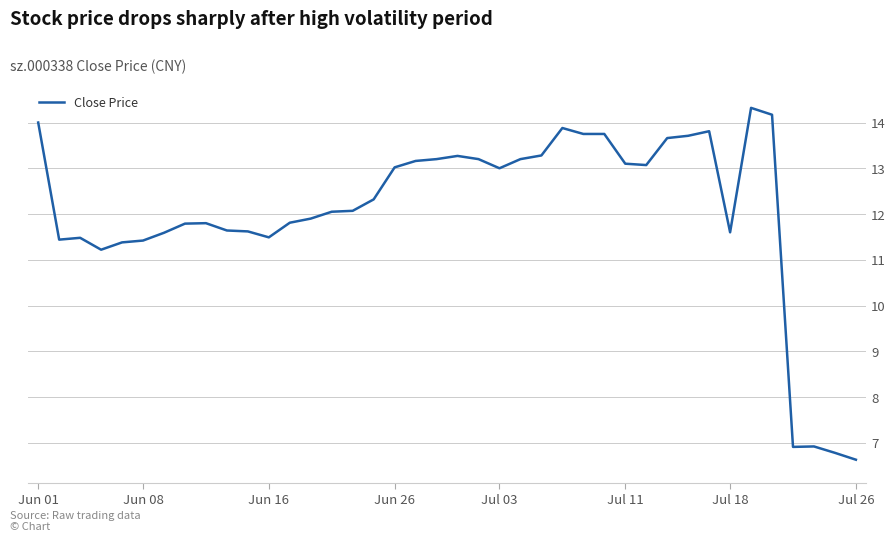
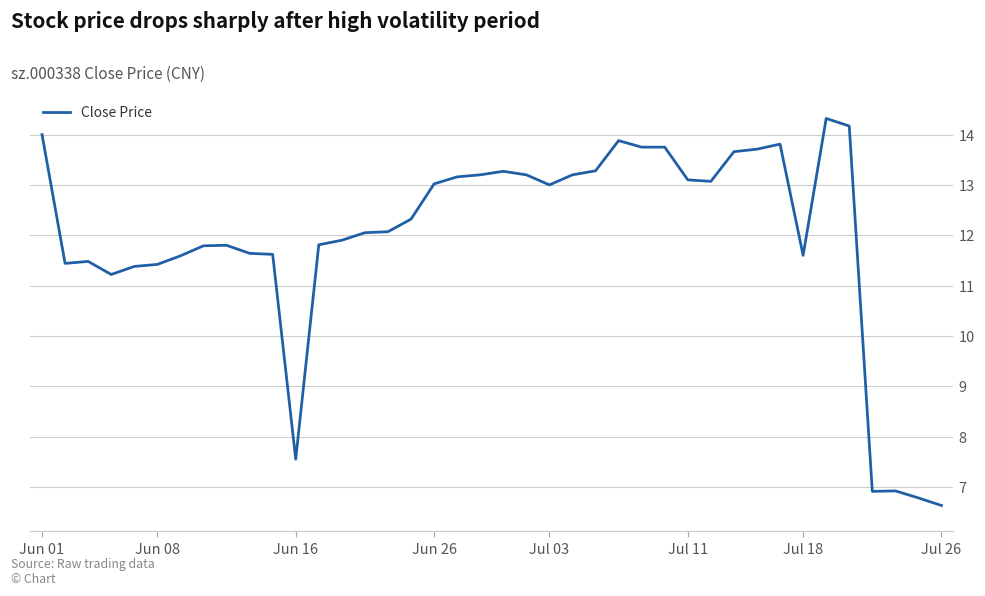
Jun 16: 11.5 -> 7.6
